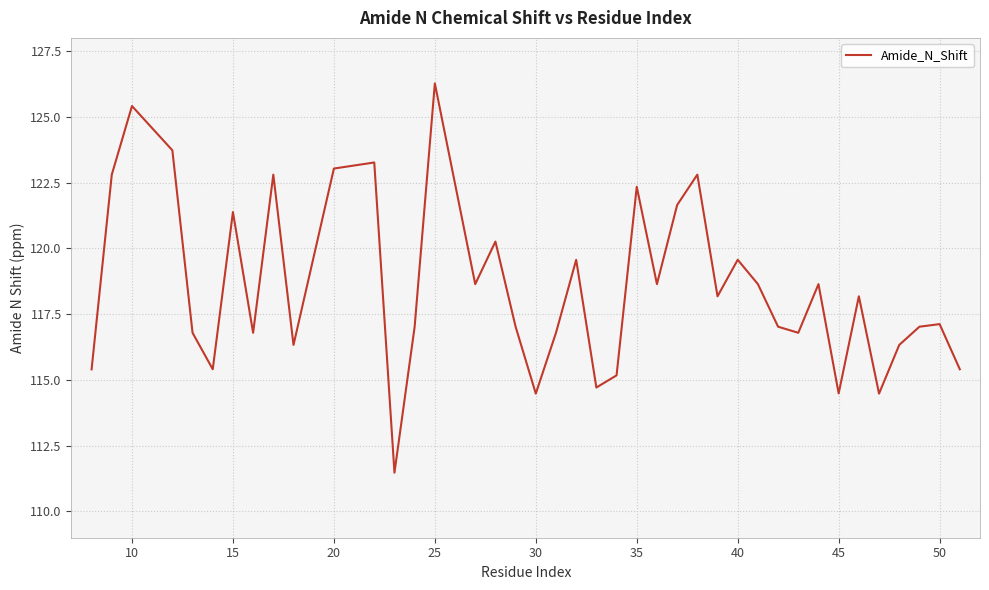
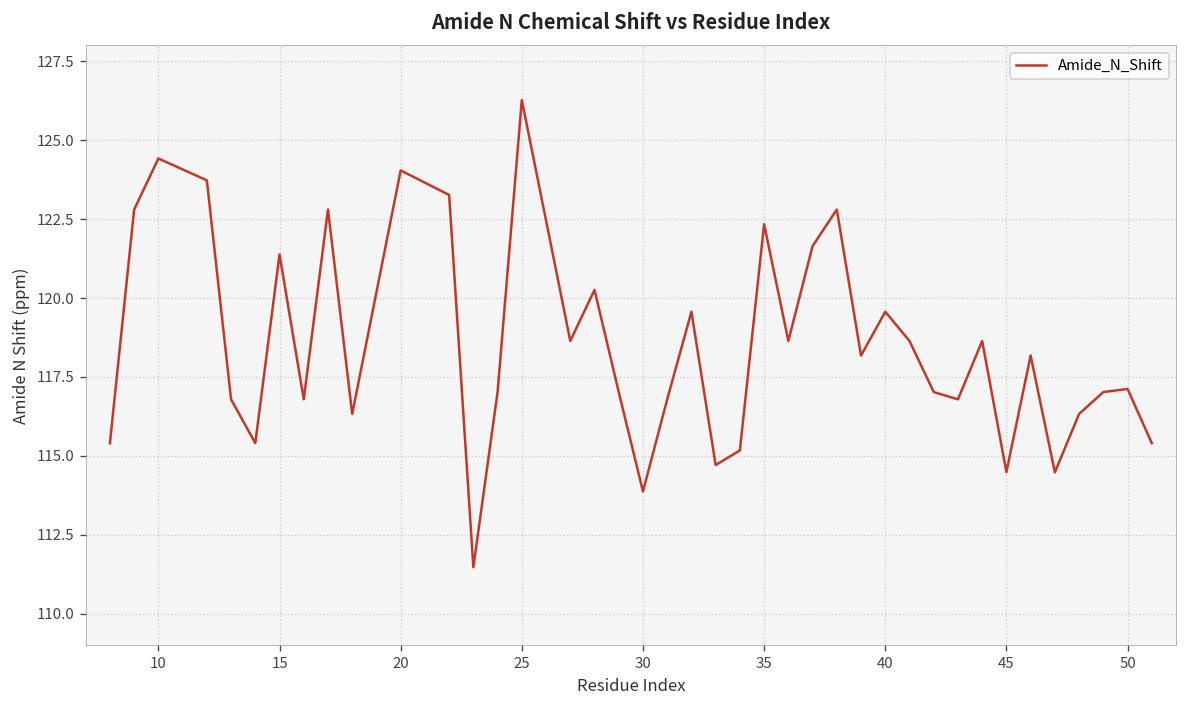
10: 125.4 -> 124.4
20: 123.0 -> 124.0
30: 114.5 -> 113.9
